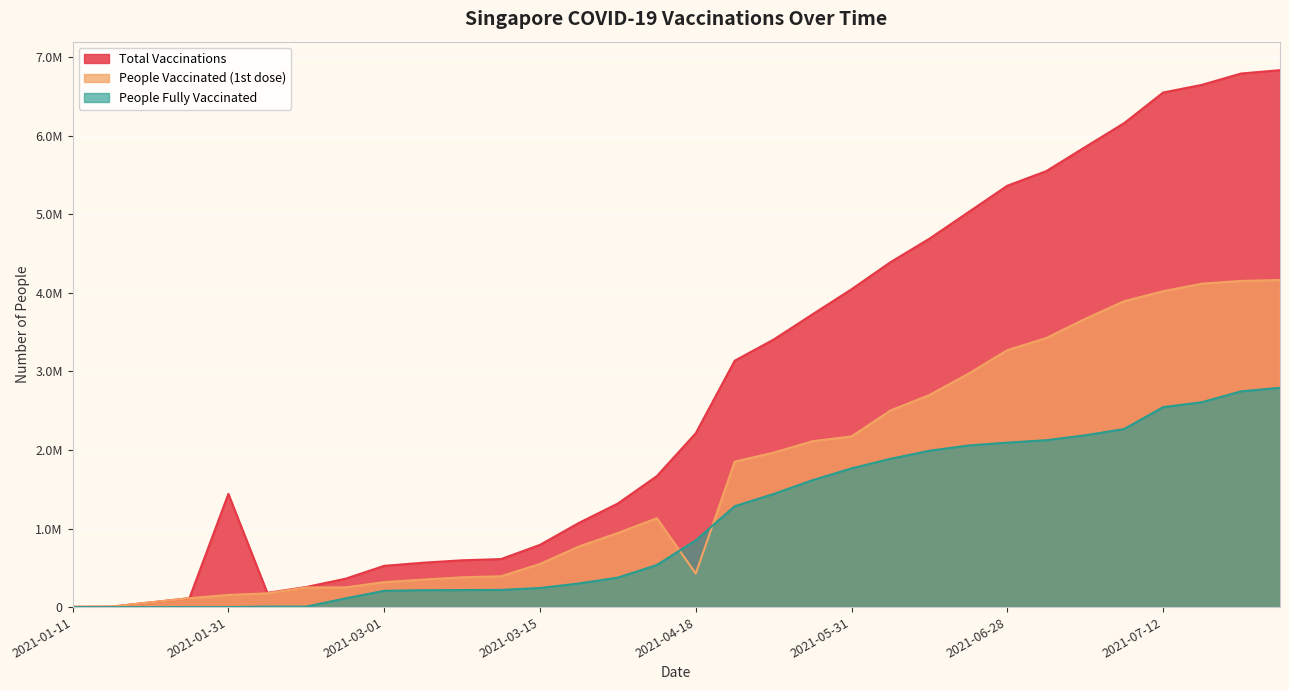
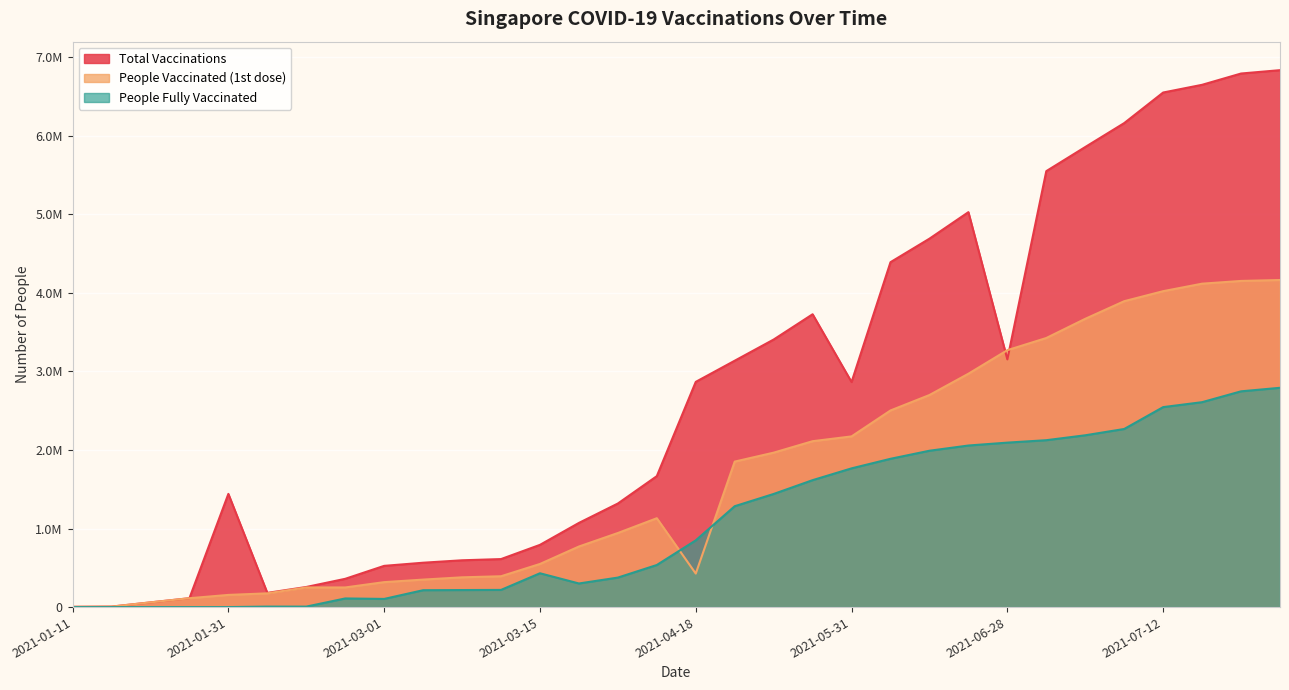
People Fully Vaccinated, 2021-03-01: 200000 -> 100000
People Fully Vaccinated, 2021-03-15: 200000 -> 400000
Total Vaccinations, 2021-04-18: 2200000 -> 2900000
Total Vaccinations, 2021-05-31: 4000000 -> 2900000
Total Vaccinations, 2021-06-28: 5400000 -> 3200000
